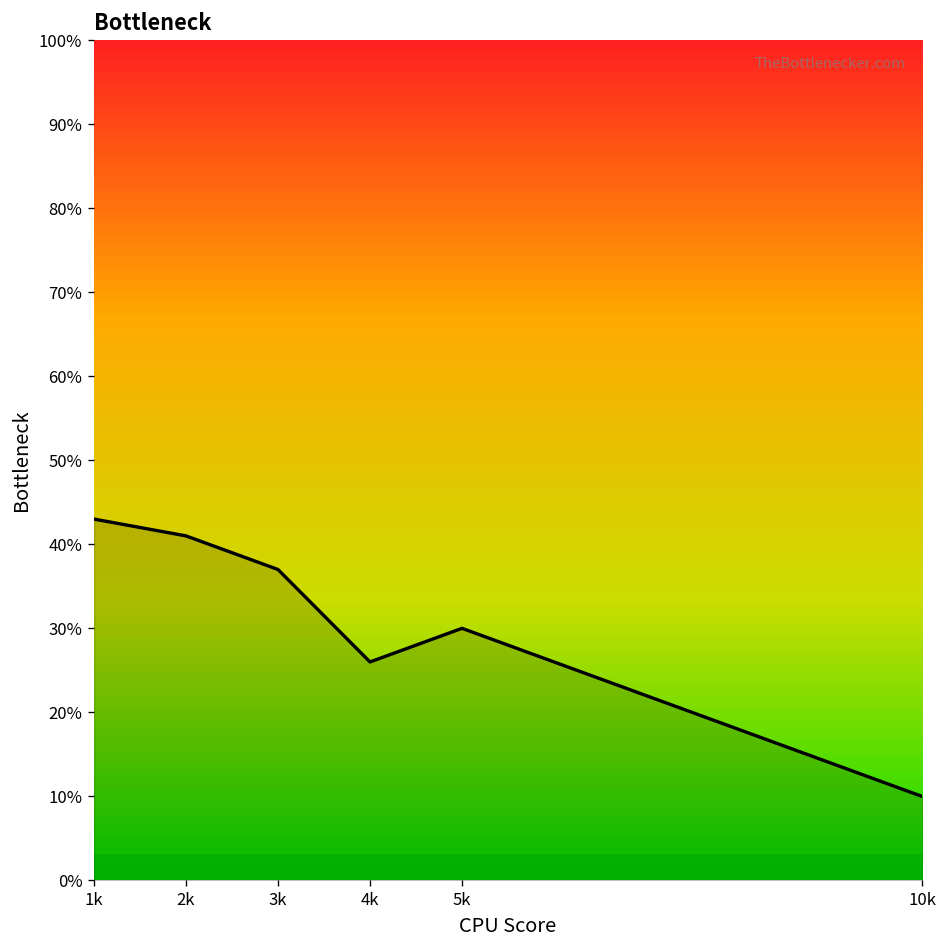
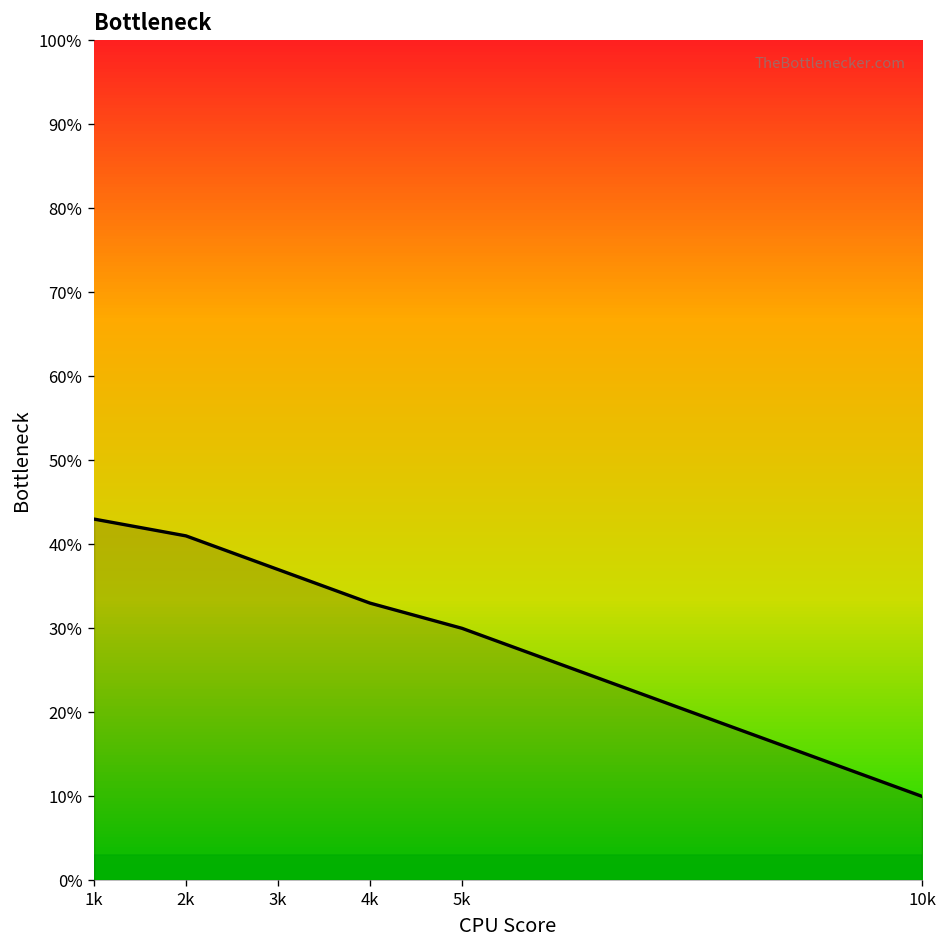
4k: 26% -> 33%
